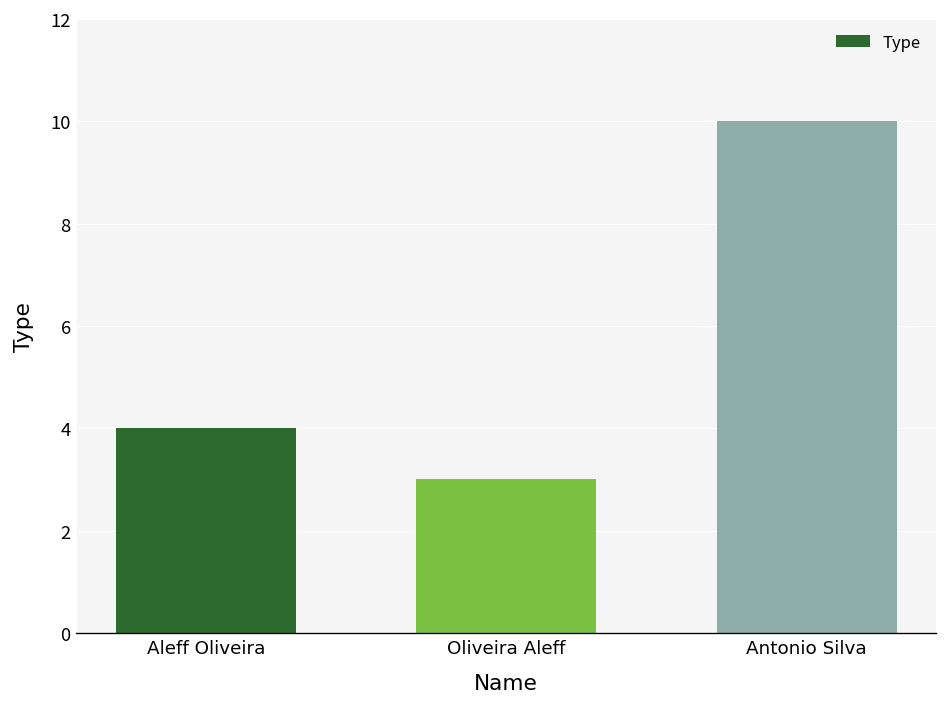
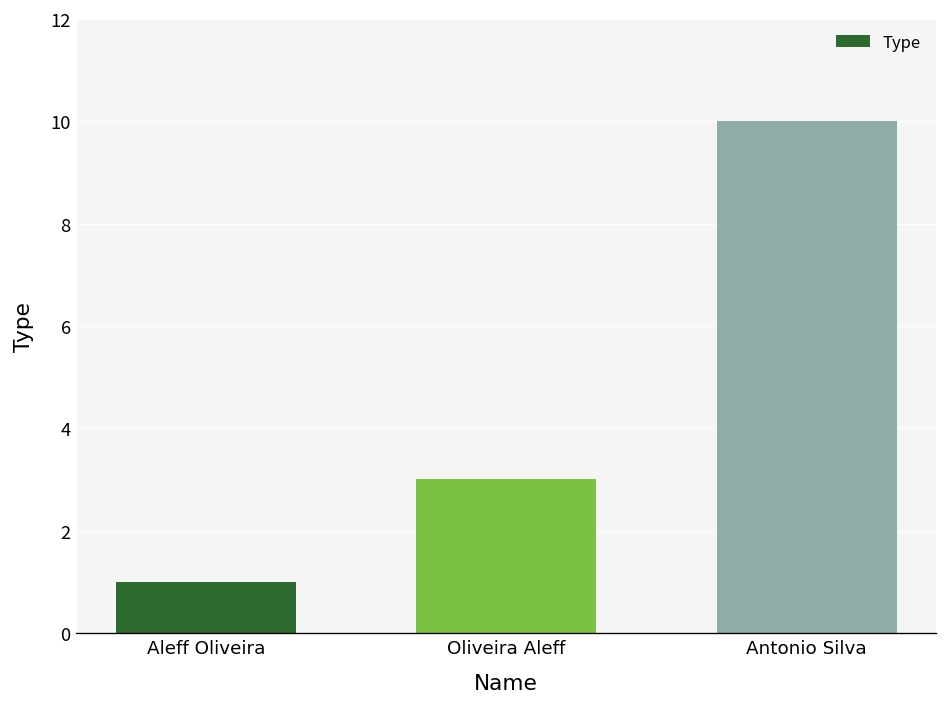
Aleff Oliveira: 4 -> 1
